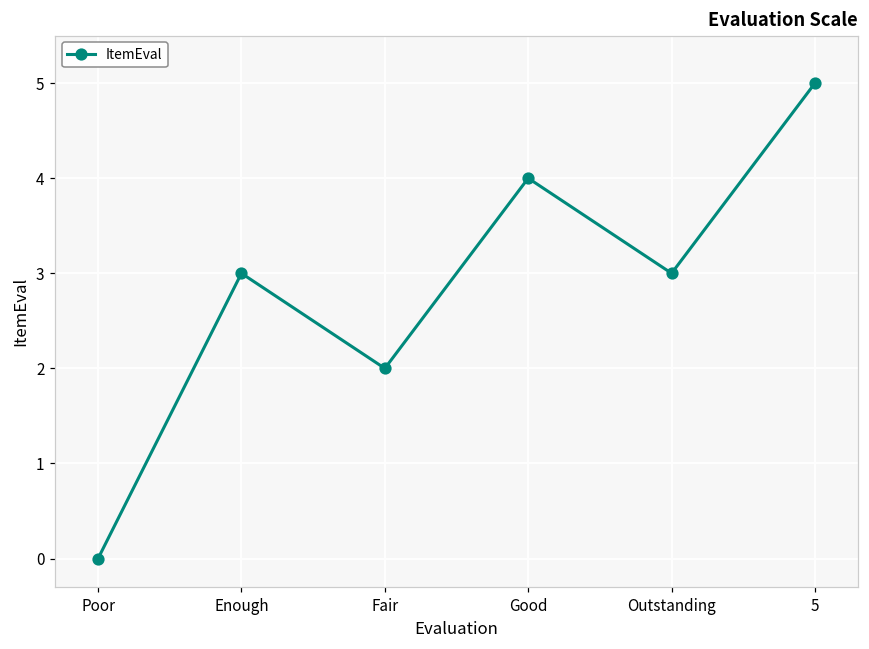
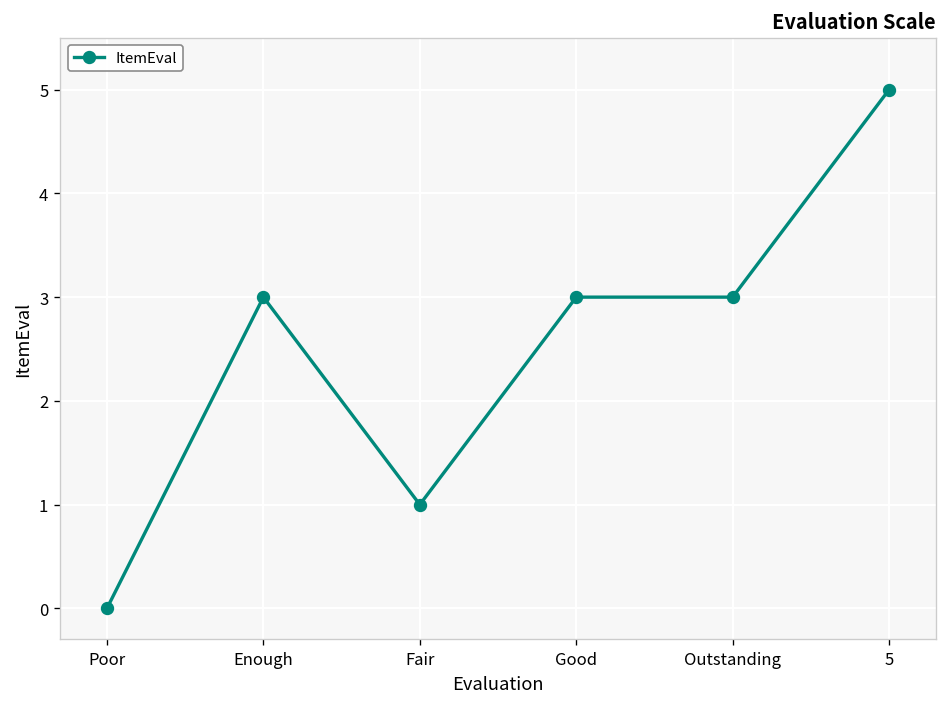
Fair: 2 -> 1
Good: 4 -> 3
